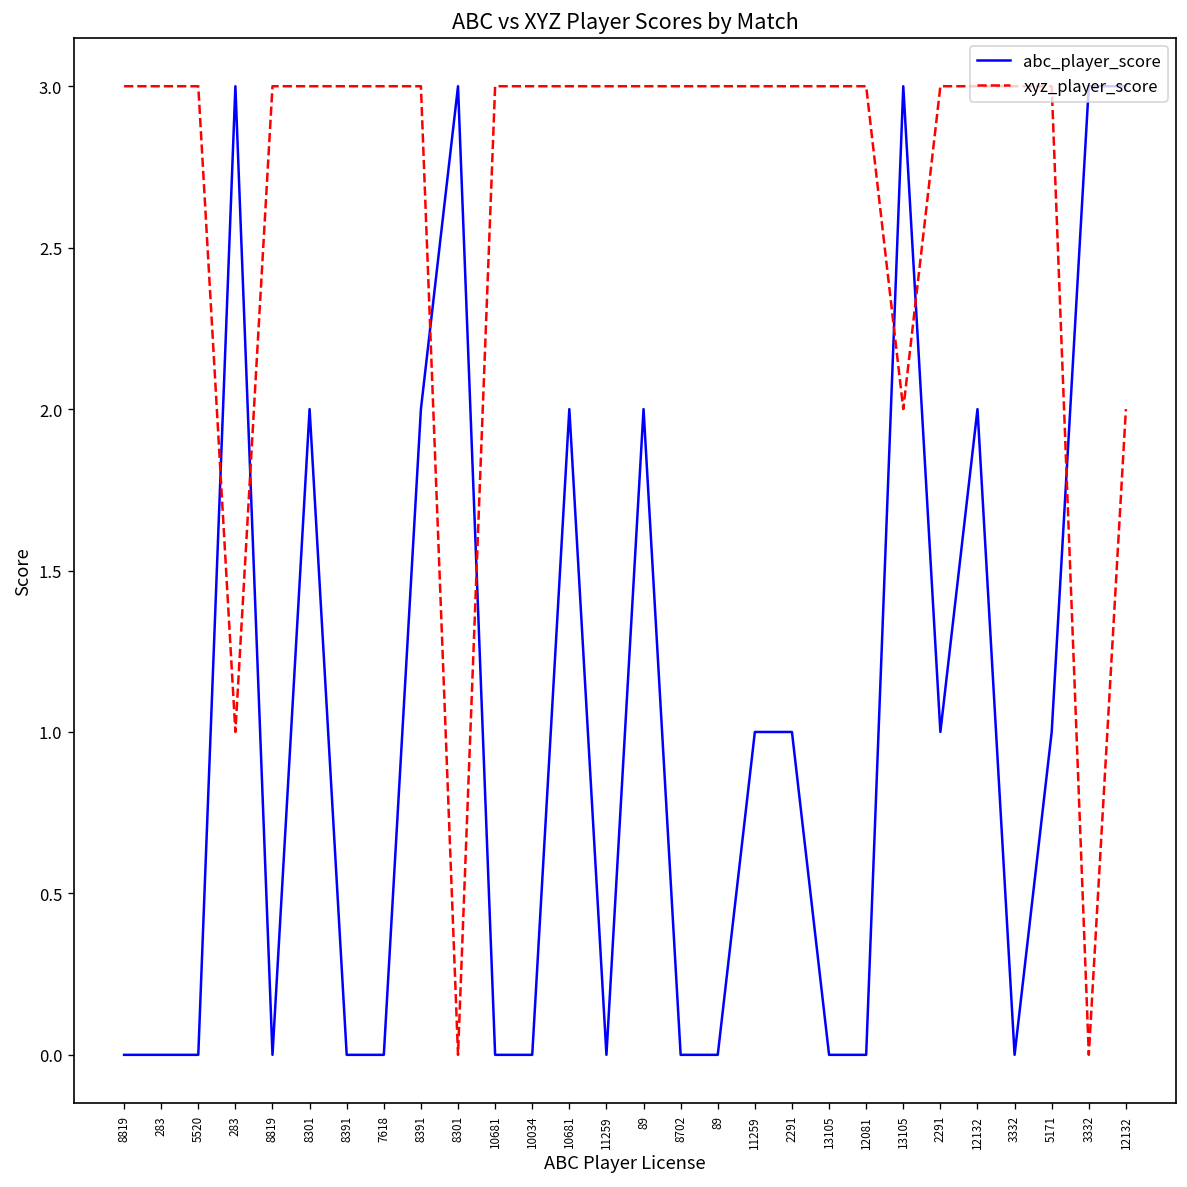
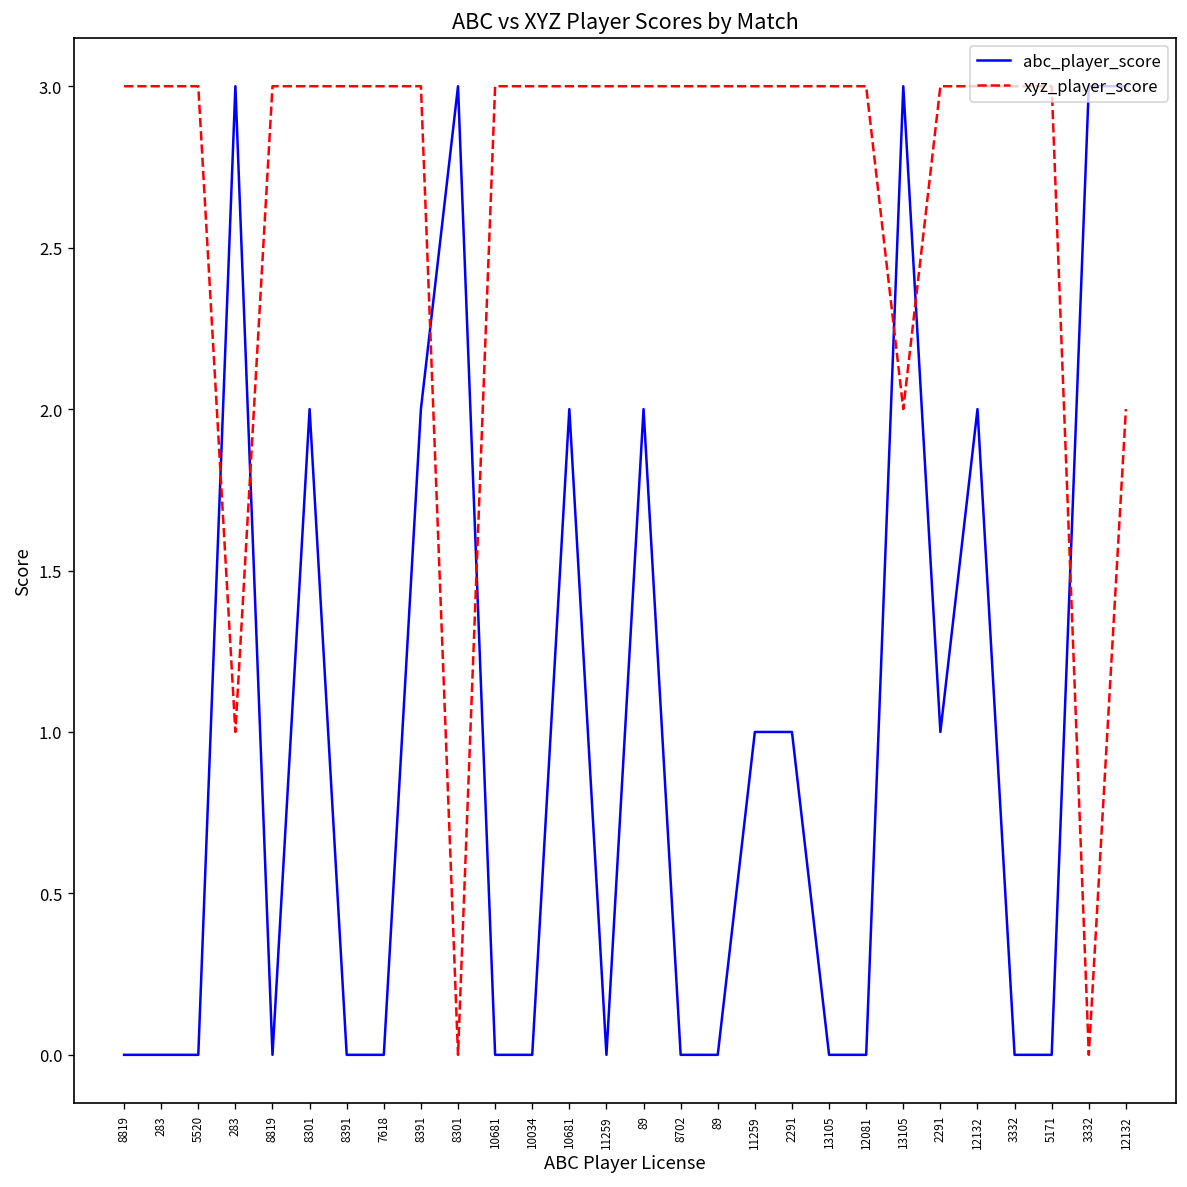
abc_player_score, 5171: 1 -> 0
